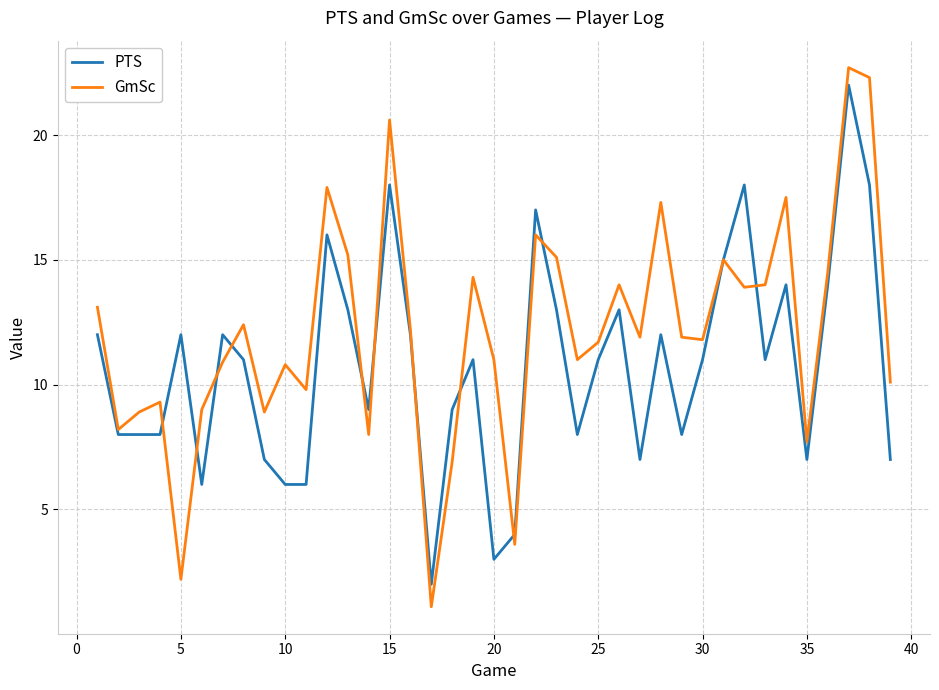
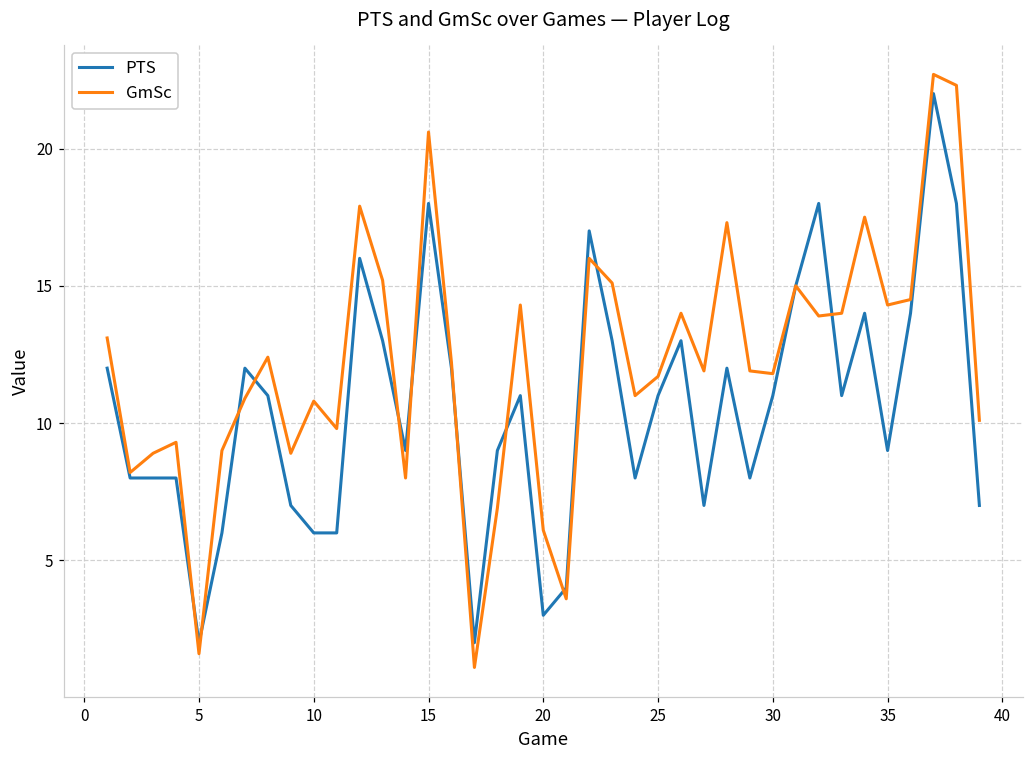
PTS, 5: 12 -> 2
GmSc, 5: 2.2 -> 1.6
GmSc, 20: 11.0 -> 6.1
PTS, 35: 7 -> 9
GmSc, 35: 7.7 -> 14.3
